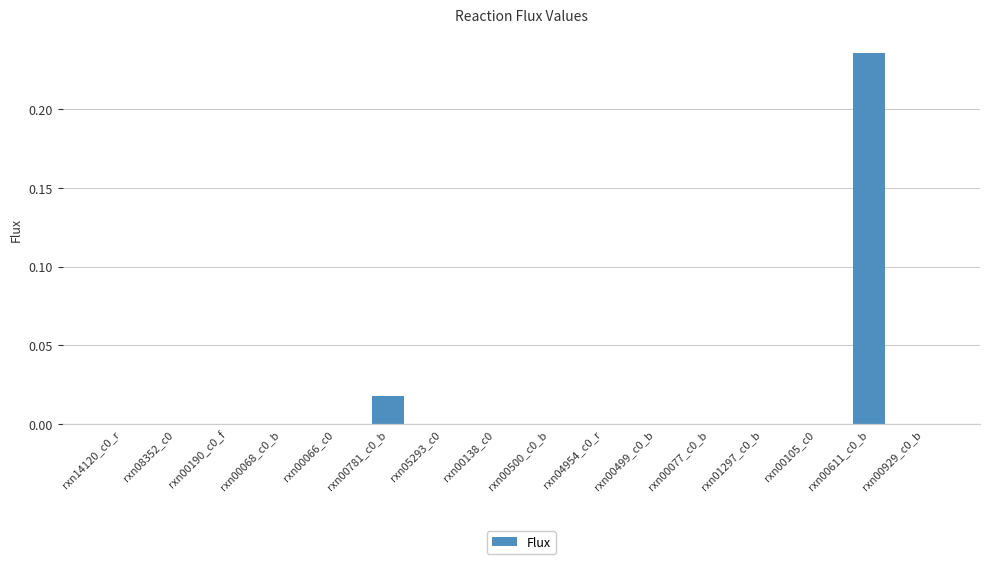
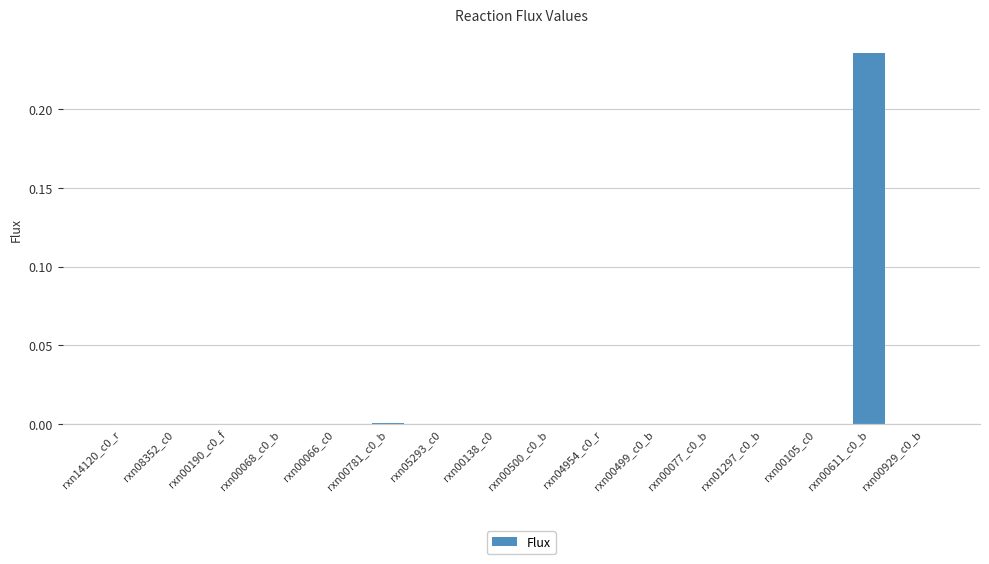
rxn00781_c0_b: 0.018 -> 0.001
